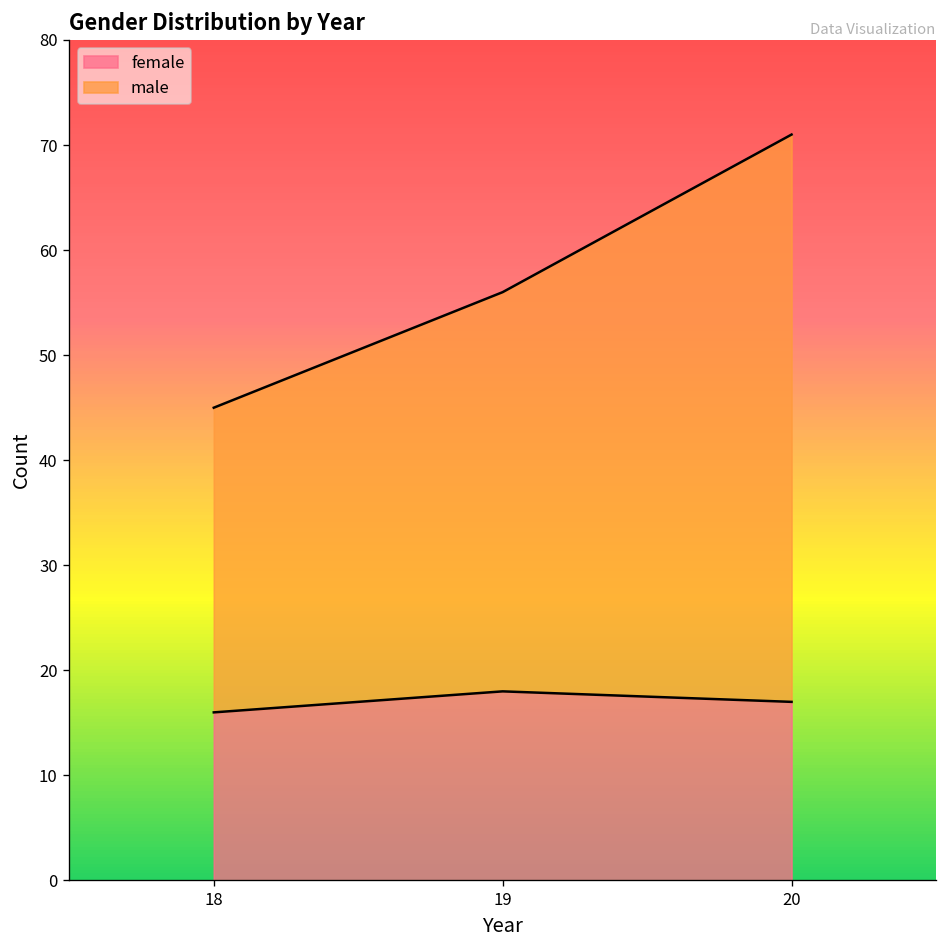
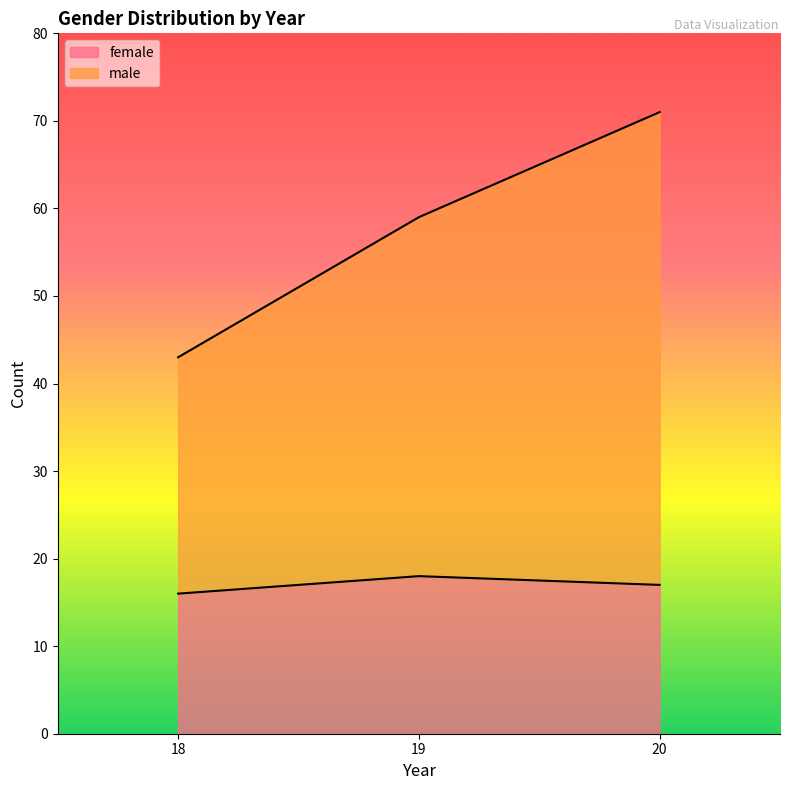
male, 18: 29 -> 27
male, 19: 38 -> 41
